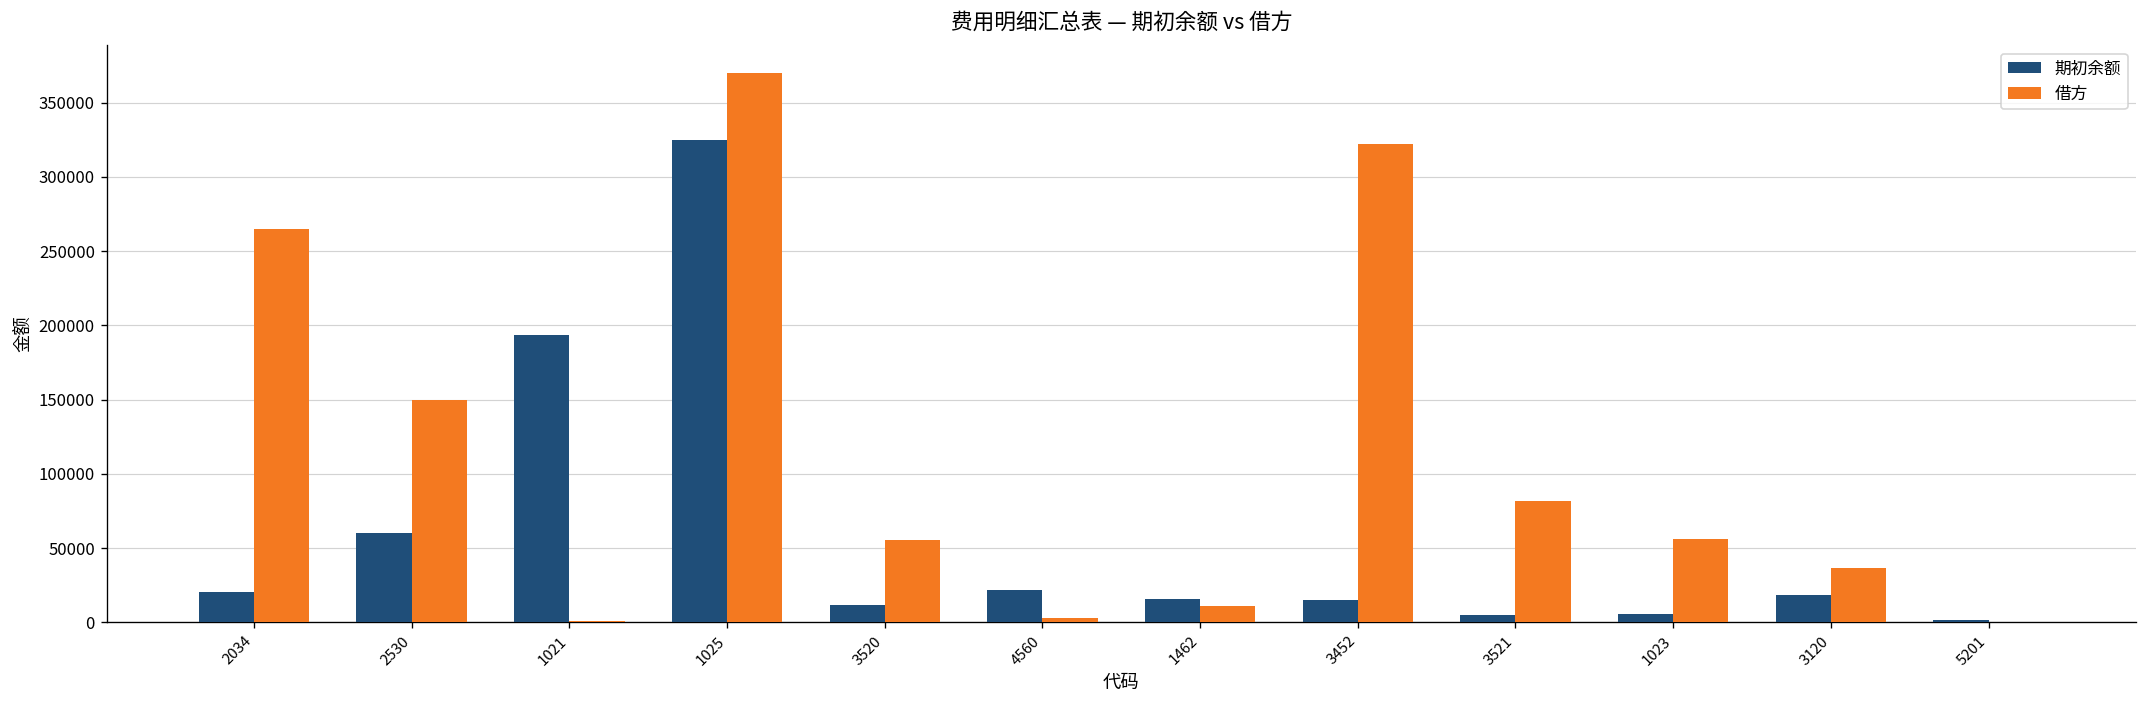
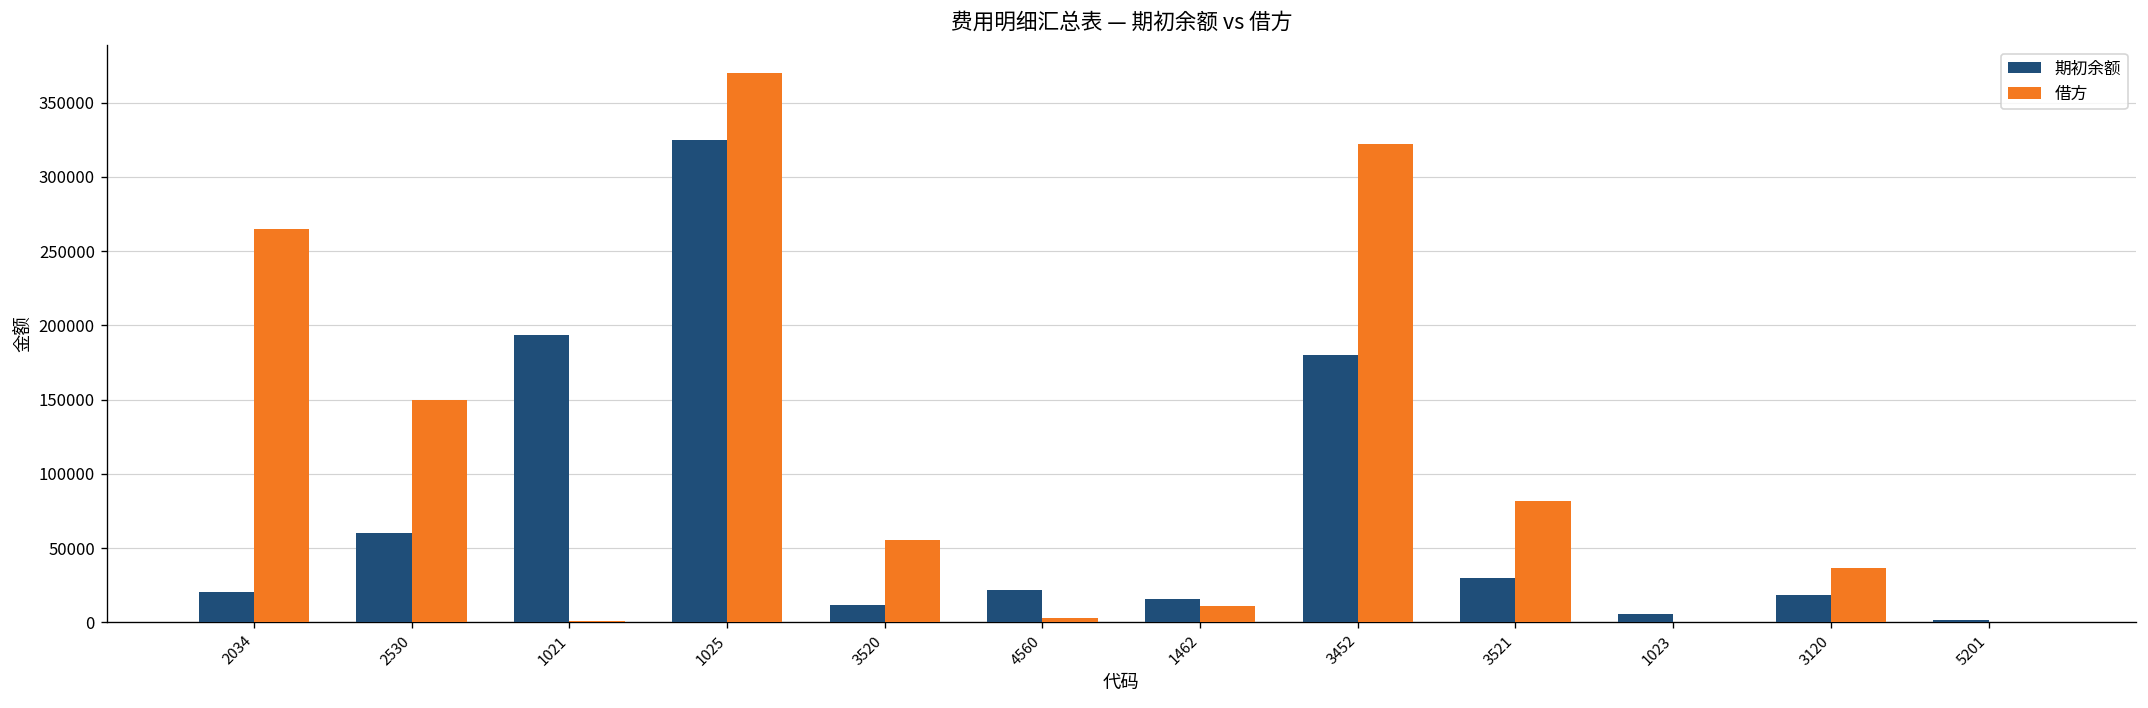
期初余额, 3452: 15000 -> 180000
期初余额, 3521: 5000 -> 30000
借方, 1023: 56000 -> 0
